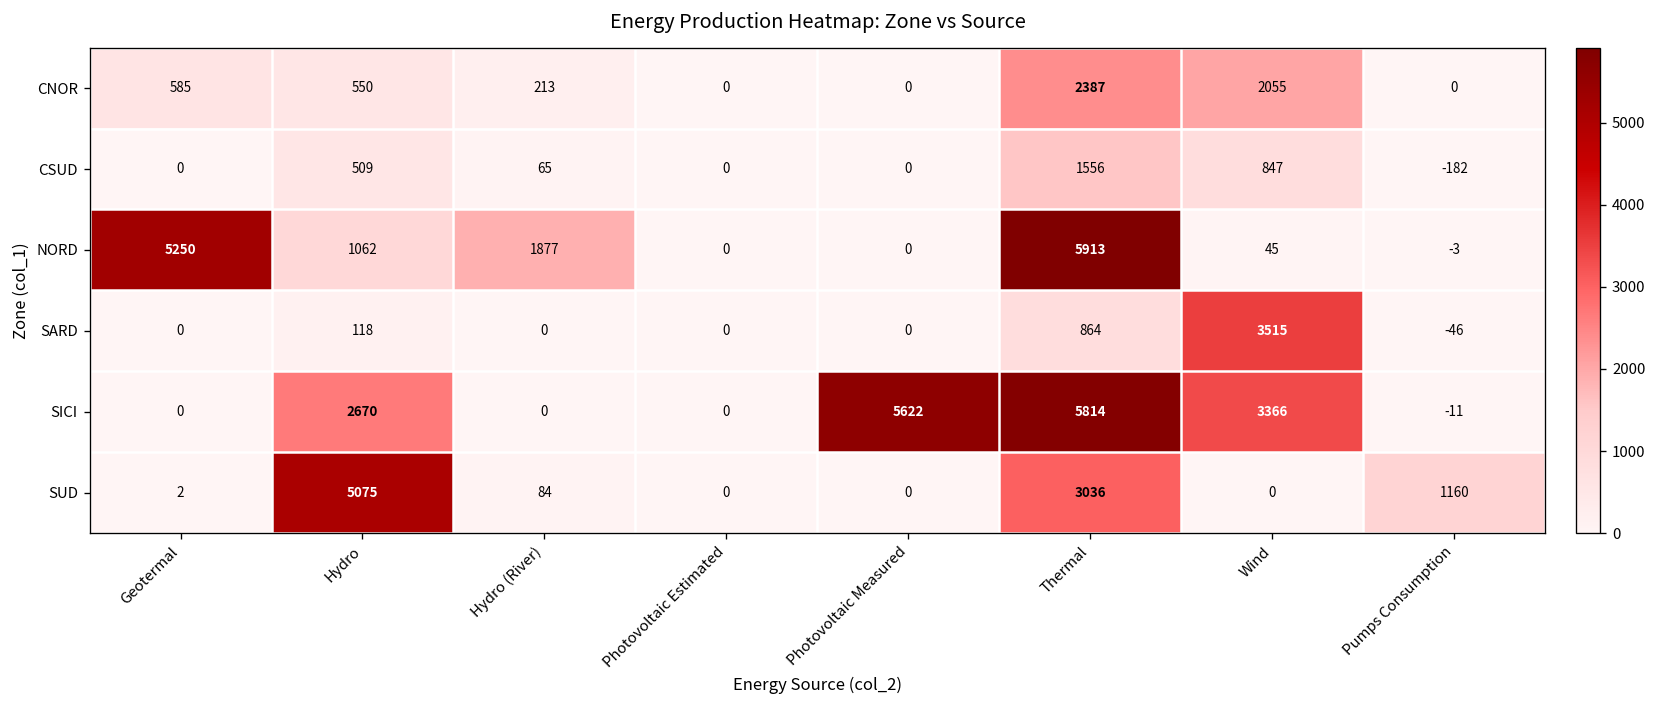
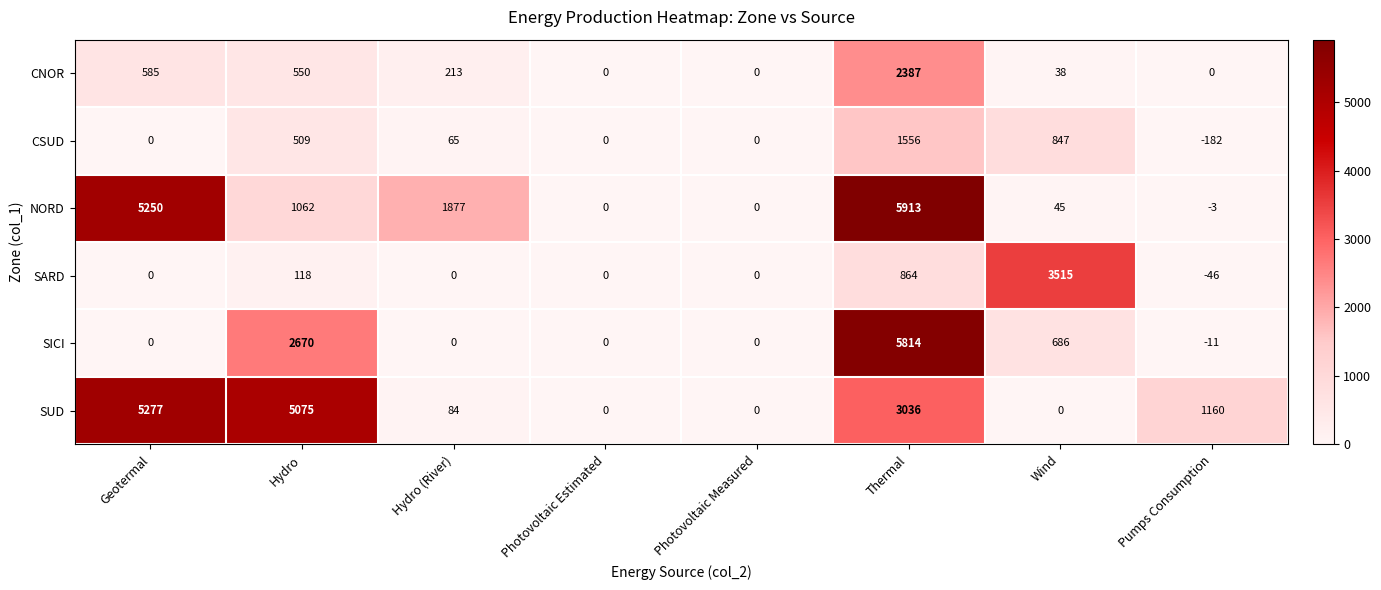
CNOR, Wind: 2055 -> 38
SICI, Photovoltaic Measured: 5622 -> 0
SICI, Wind: 3366 -> 686
SUD, Geotermal: 2 -> 5277
